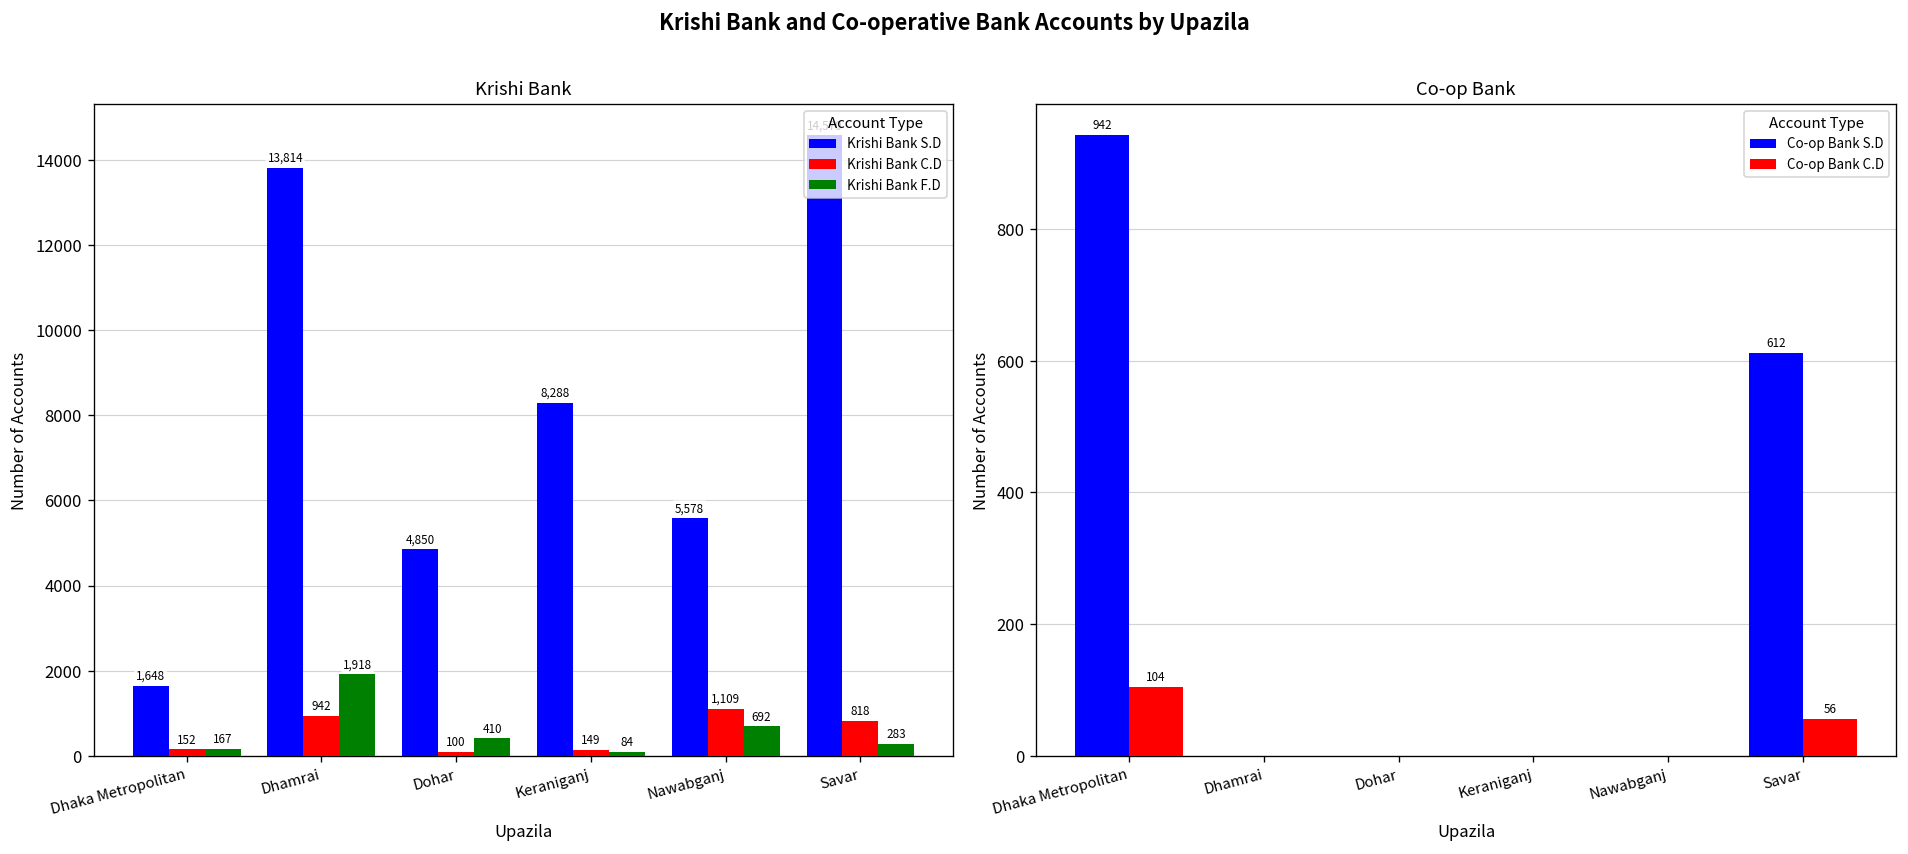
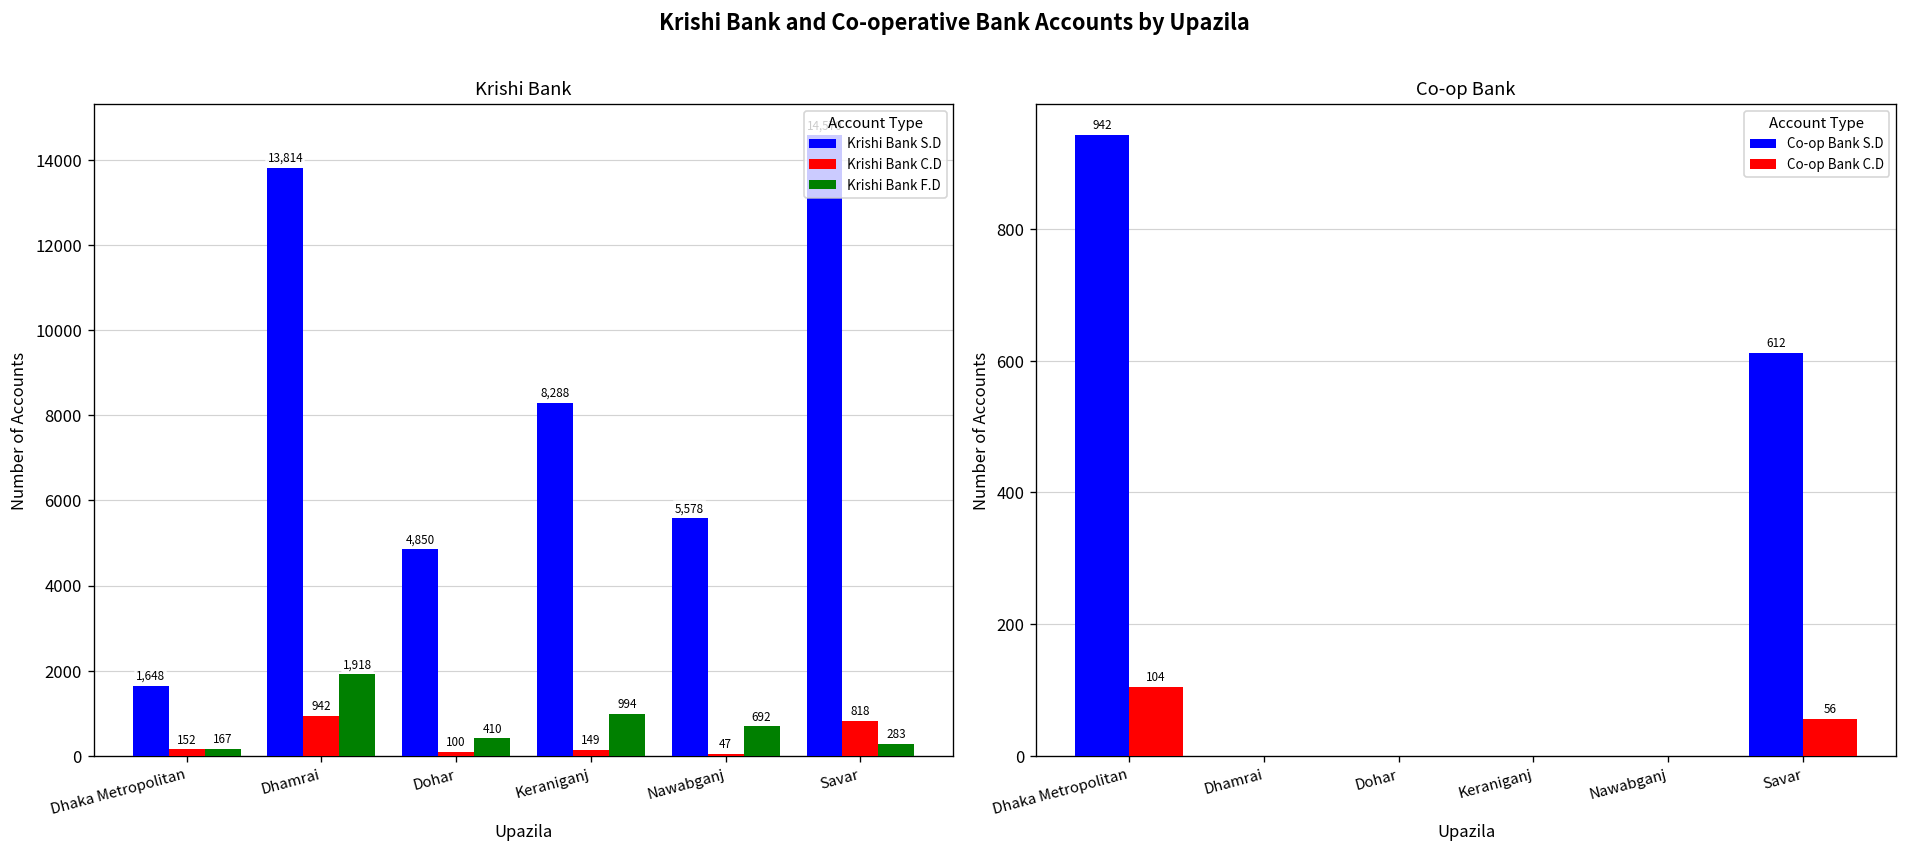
Krishi Bank, Krishi Bank F.D, Keraniganj: 84 -> 994
Krishi Bank, Krishi Bank C.D, Nawabganj: 1,109 -> 47
